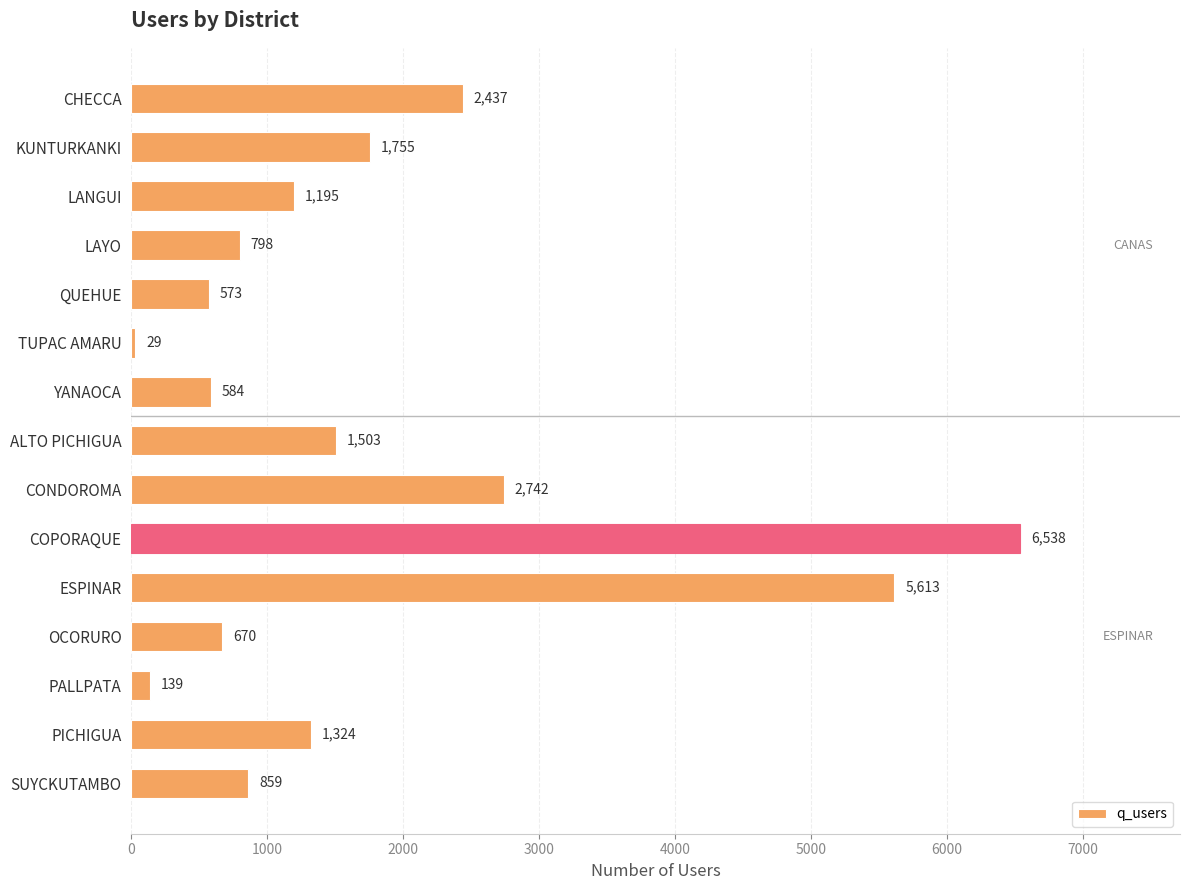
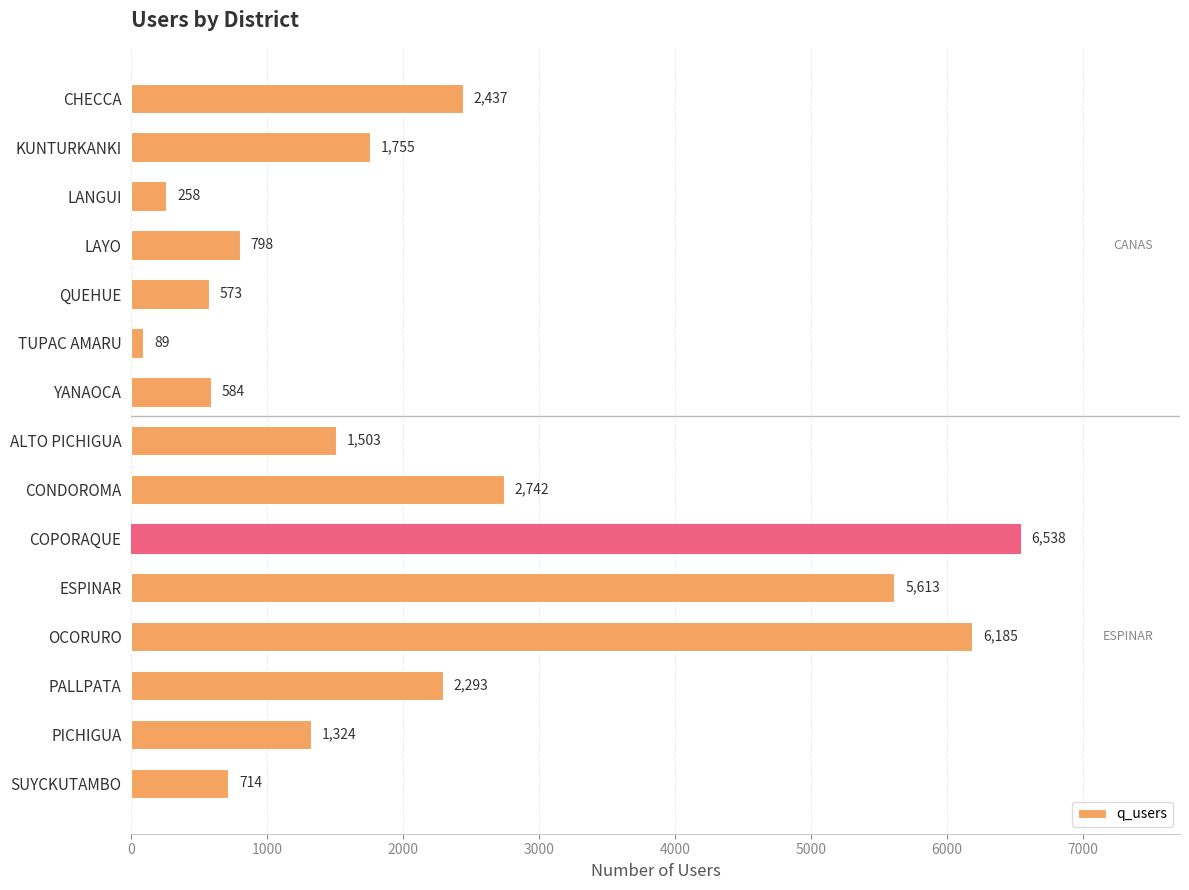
LANGUI: 1,195 -> 258
TUPAC AMARU: 29 -> 89
OCORURO: 670 -> 6,185
PALLPATA: 139 -> 2,293
SUYCKUTAMBO: 859 -> 714
